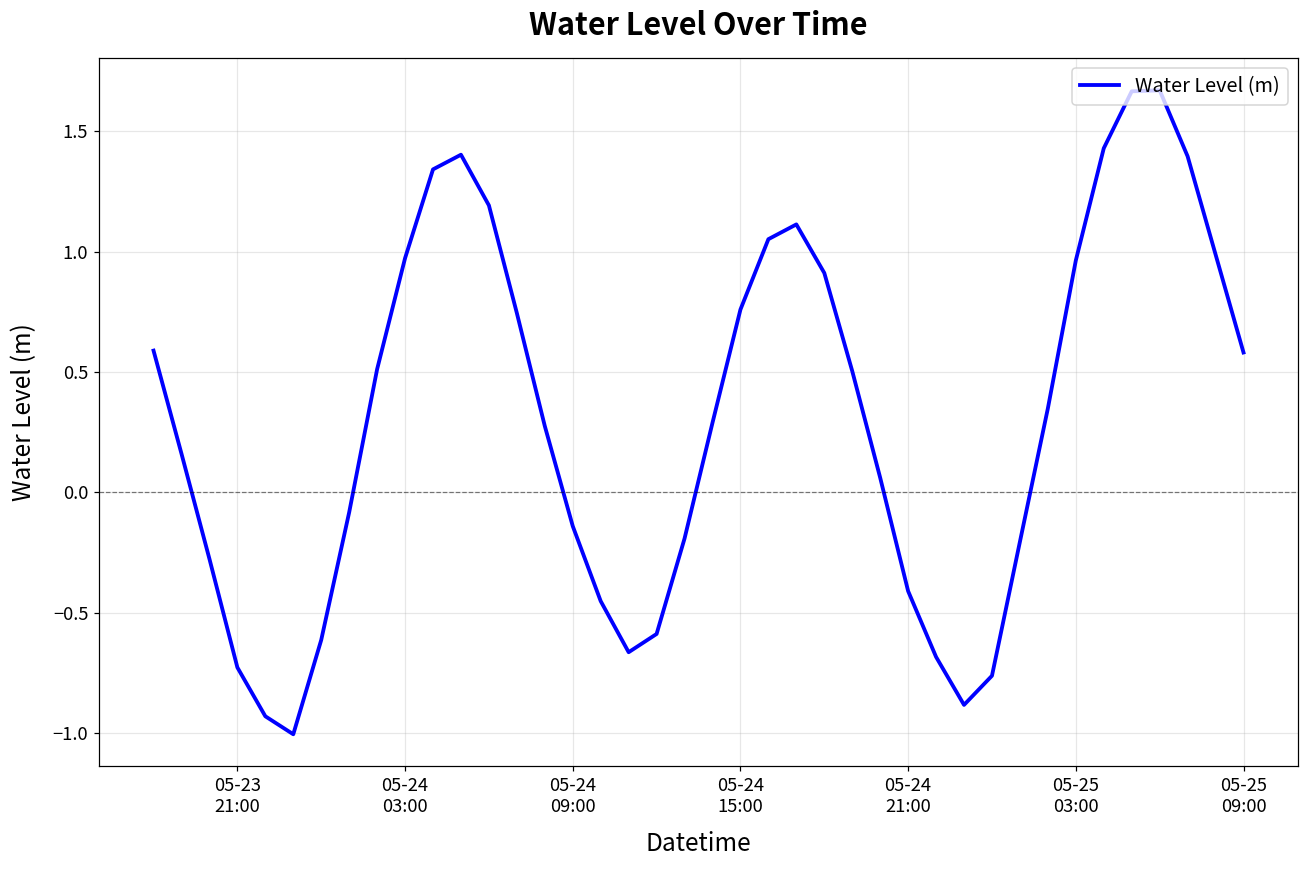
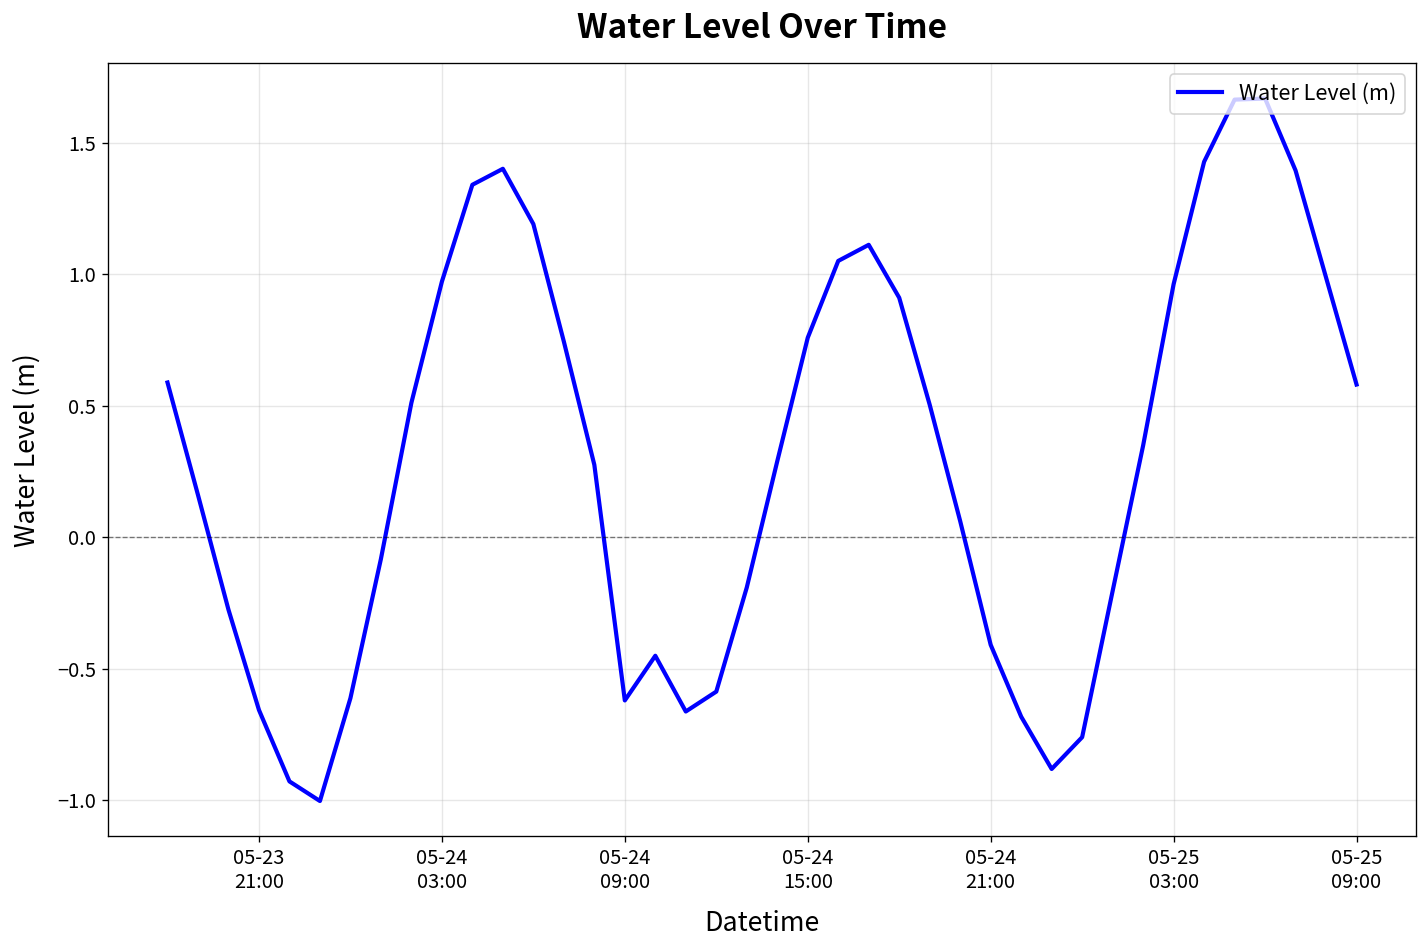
05-23 21:00: -0.73 -> -0.66
05-24 09:00: -0.14 -> -0.62
